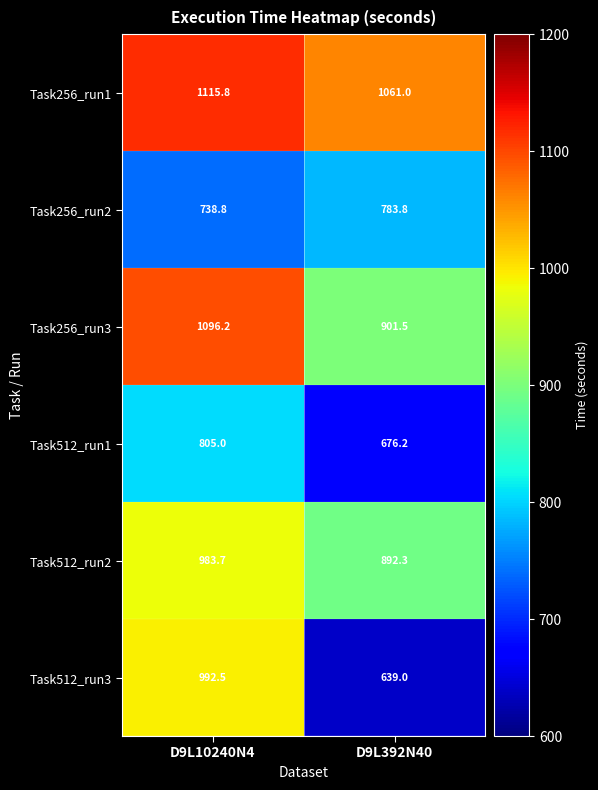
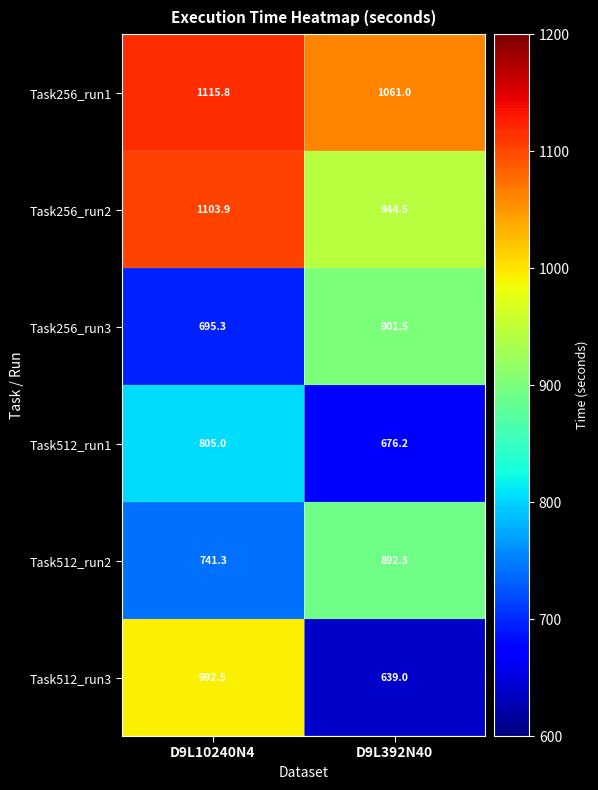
Task256_run2, D9L10240N4: 738.8 -> 1103.9
Task256_run2, D9L392N40: 783.8 -> 944.5
Task256_run3, D9L10240N4: 1096.2 -> 695.3
Task512_run2, D9L10240N4: 983.7 -> 741.3
